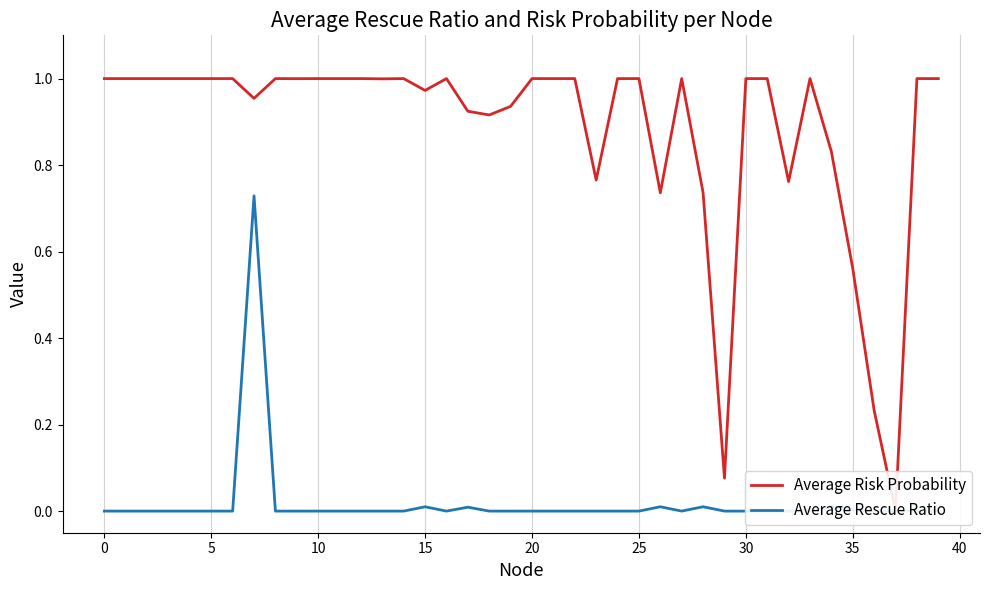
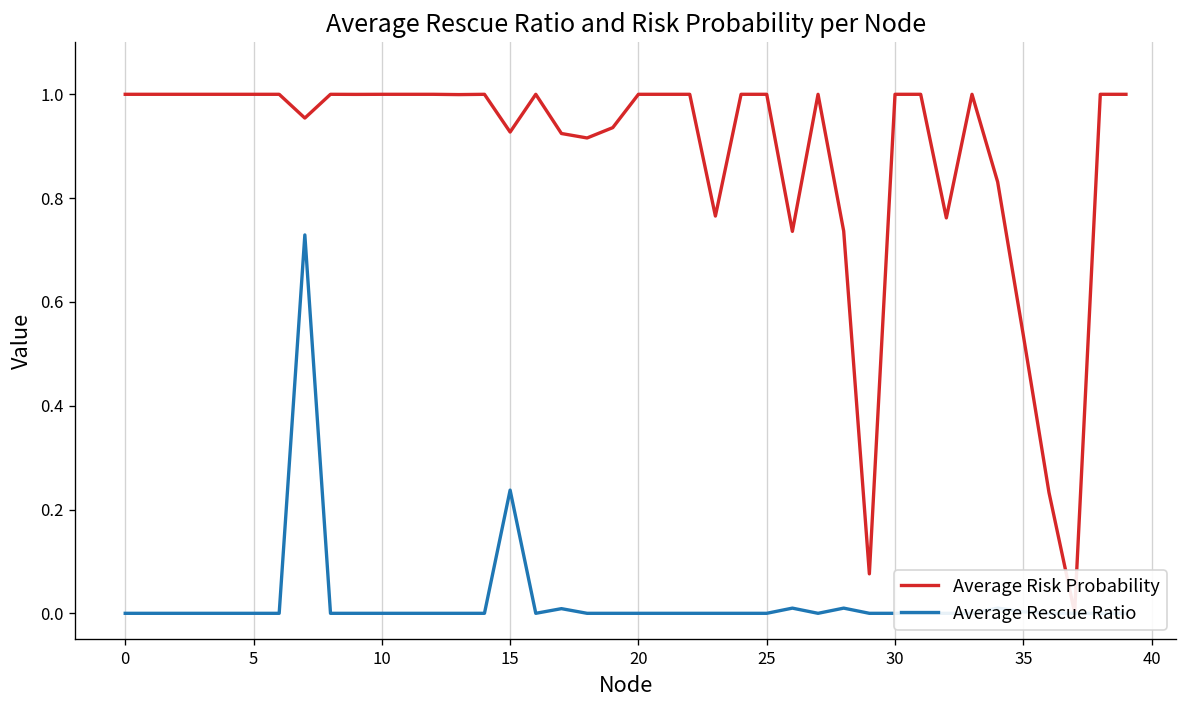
Average Risk Probability, 15: 0.97 -> 0.93
Average Rescue Ratio, 15: 0.01 -> 0.24
Average Risk Probability, 35: 0.56 -> 0.54
